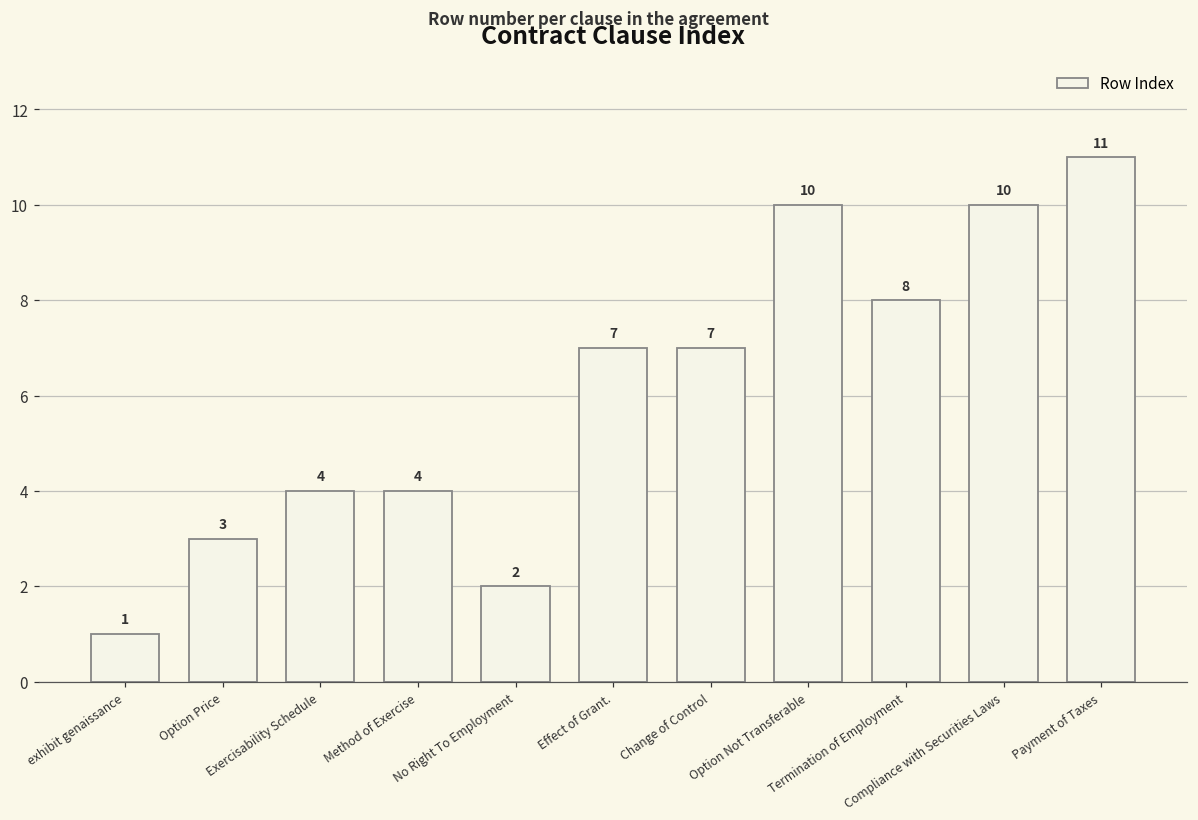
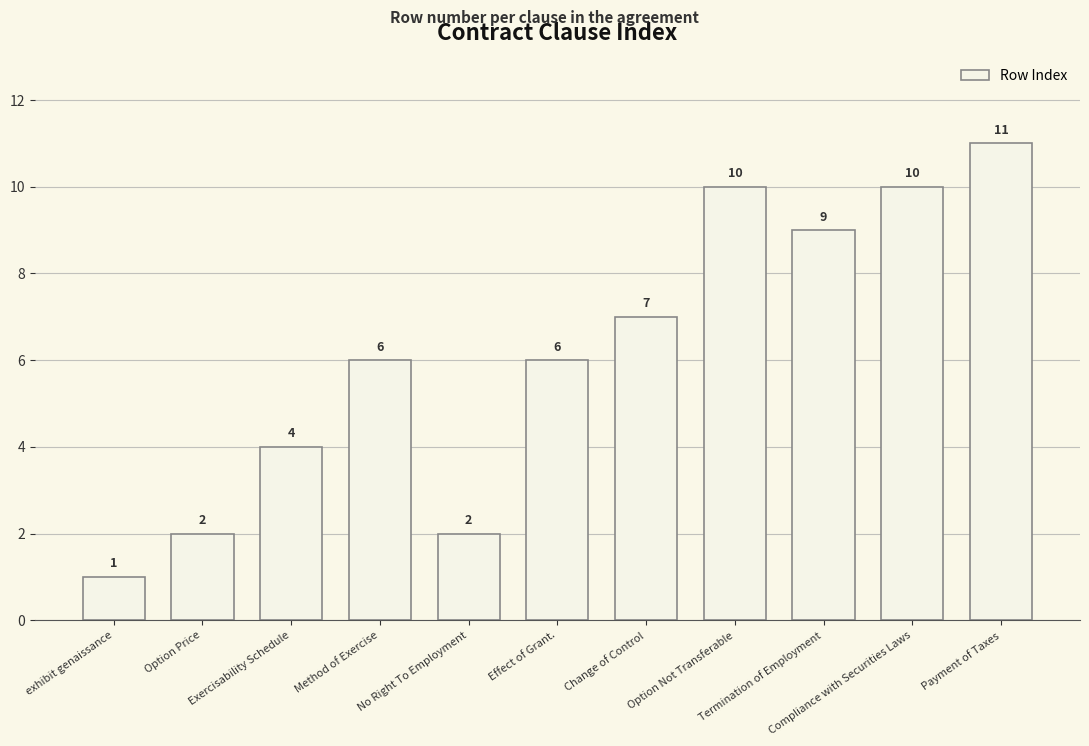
Option Price: 3 -> 2
Method of Exercise: 4 -> 6
Effect of Grant.: 7 -> 6
Termination of Employment: 8 -> 9
